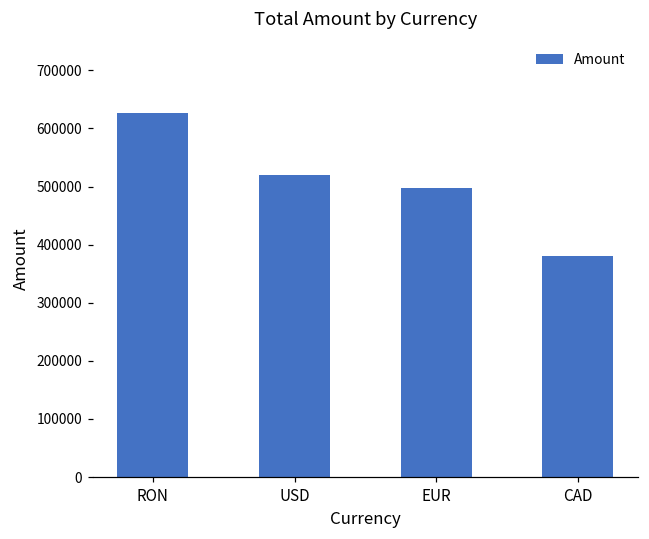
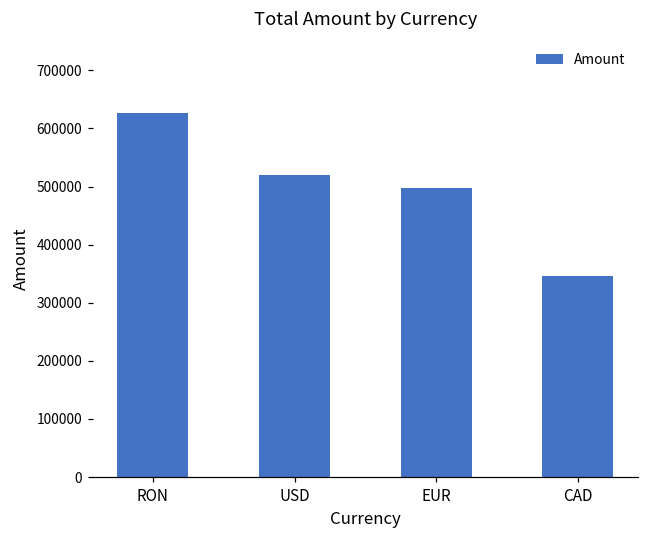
CAD: 380000 -> 350000
